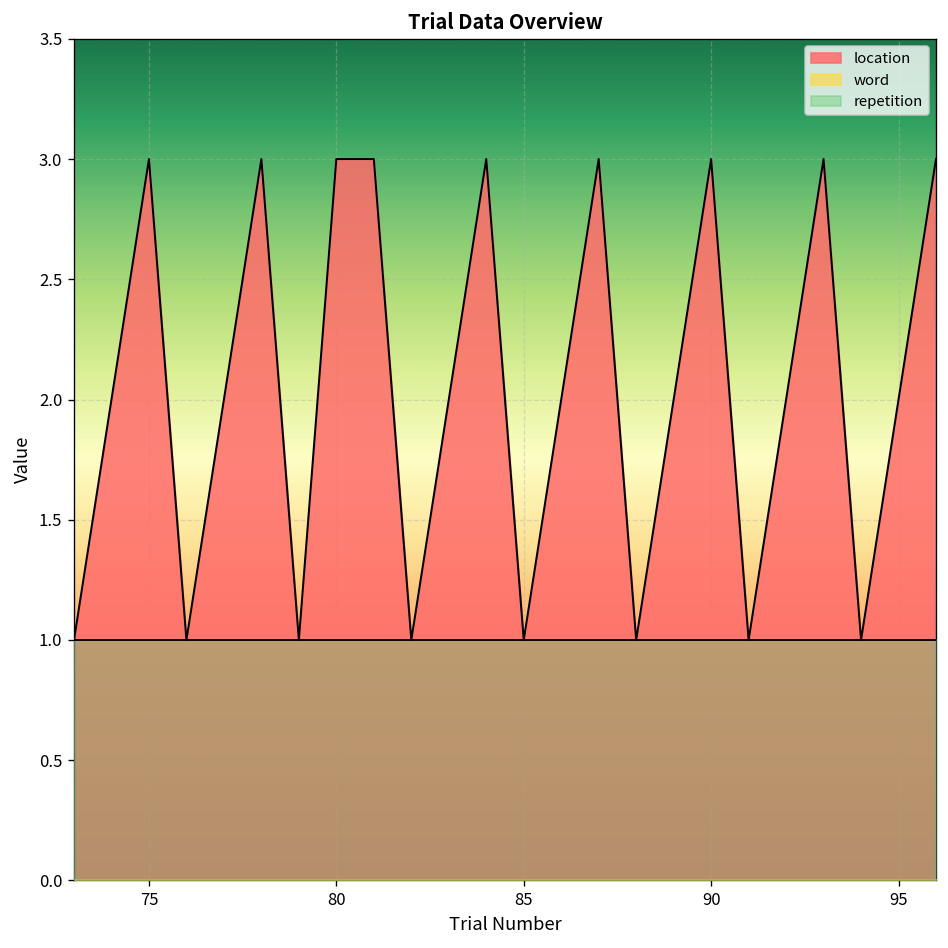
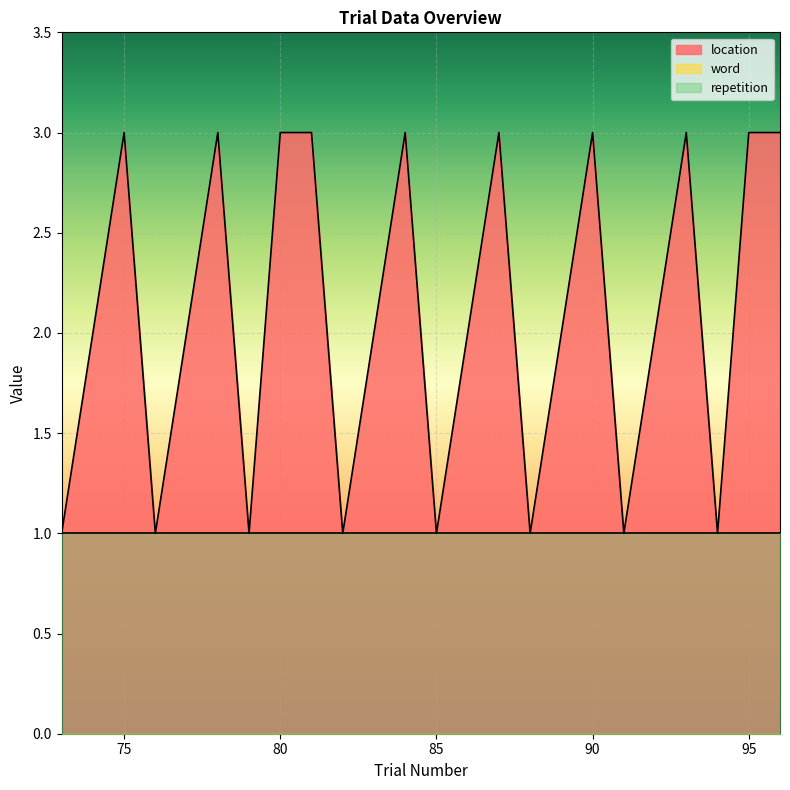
location, 95: 2 -> 3
